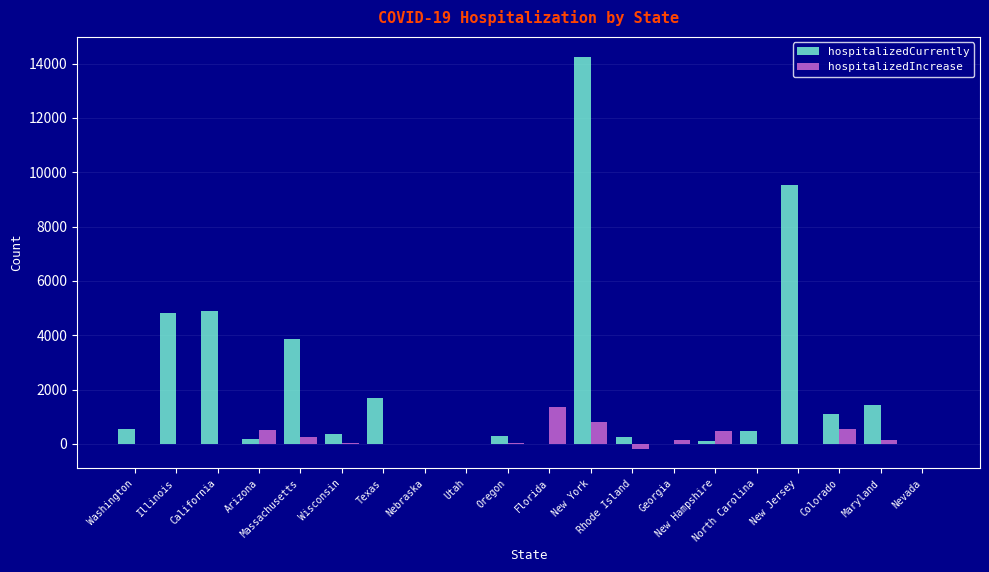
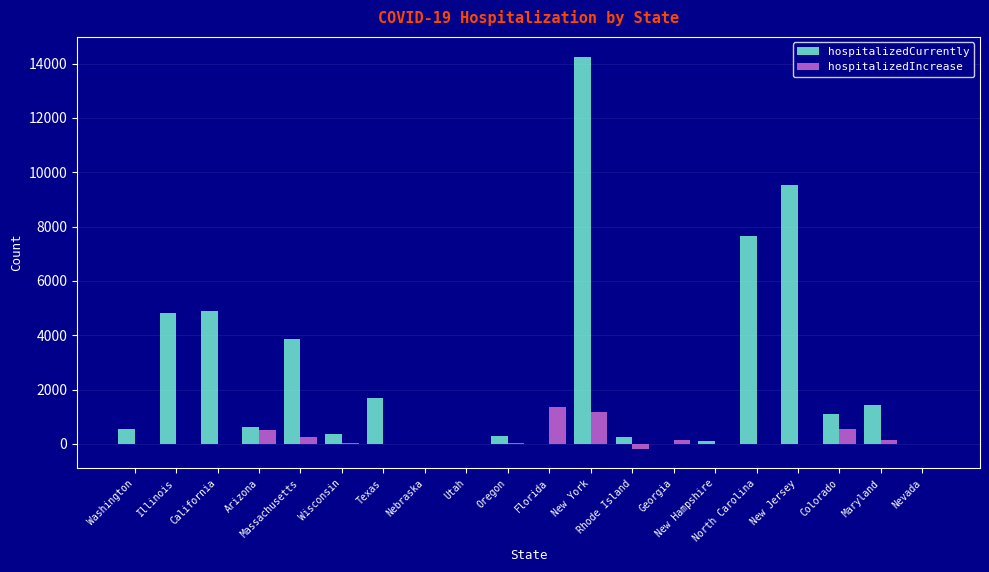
hospitalizedCurrently, Arizona: 200 -> 600
hospitalizedIncrease, New York: 800 -> 1200
hospitalizedIncrease, New Hampshire: 500 -> 0
hospitalizedCurrently, North Carolina: 500 -> 7600
